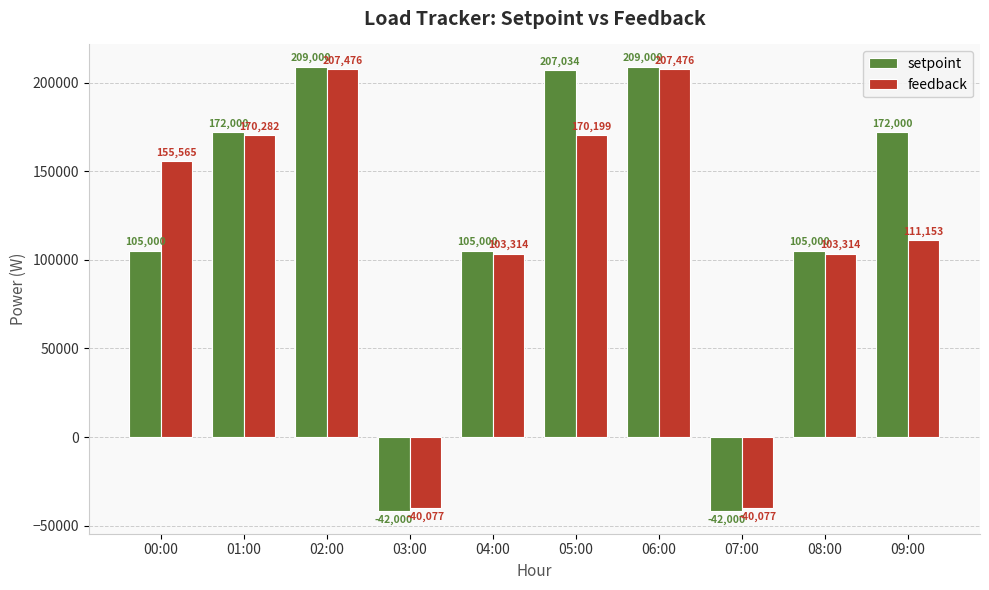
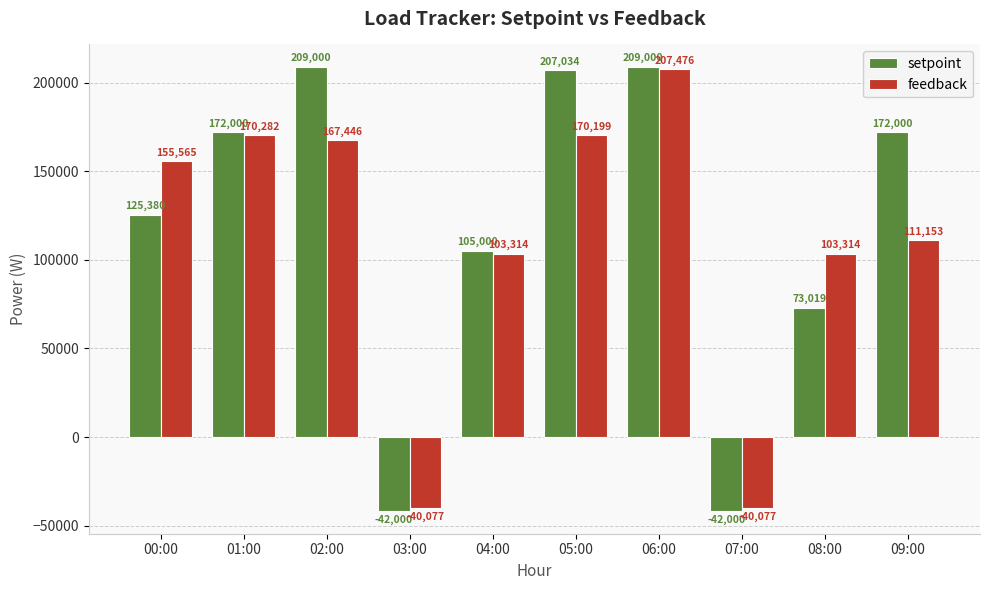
setpoint, 00:00: 105,000 -> 125,380
feedback, 02:00: 207,476 -> 167,446
setpoint, 08:00: 105,000 -> 73,019
